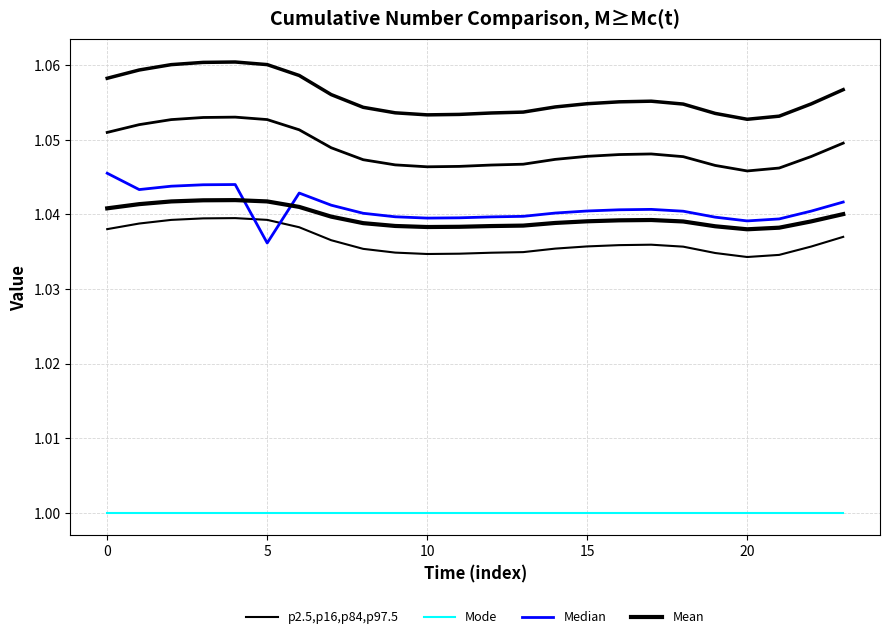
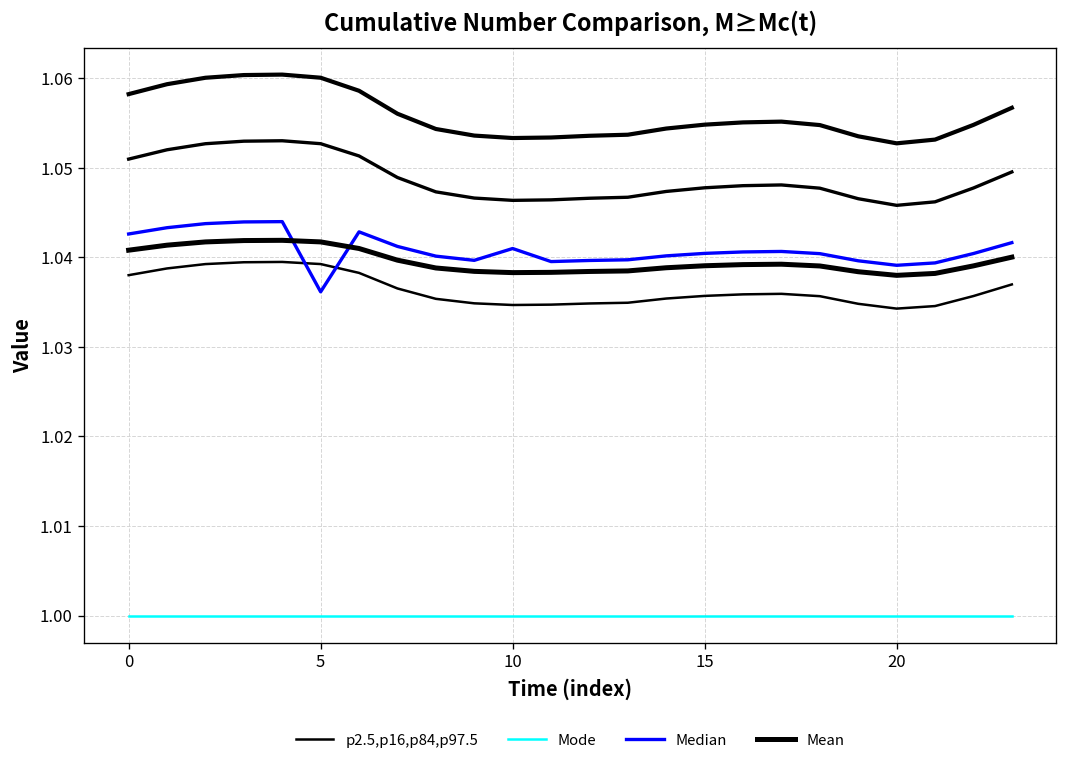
Median, 0: 1.046 -> 1.043
Median, 10: 1.040 -> 1.041
